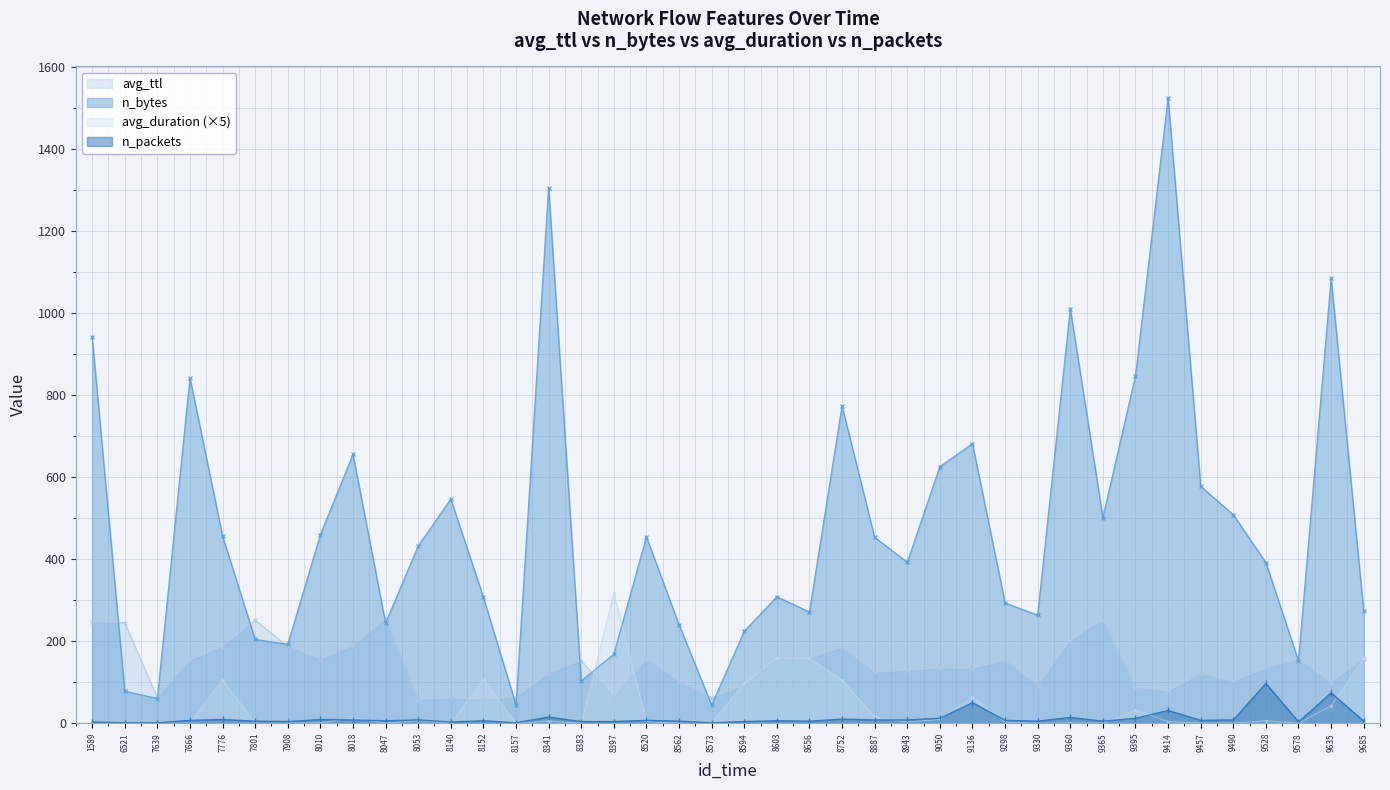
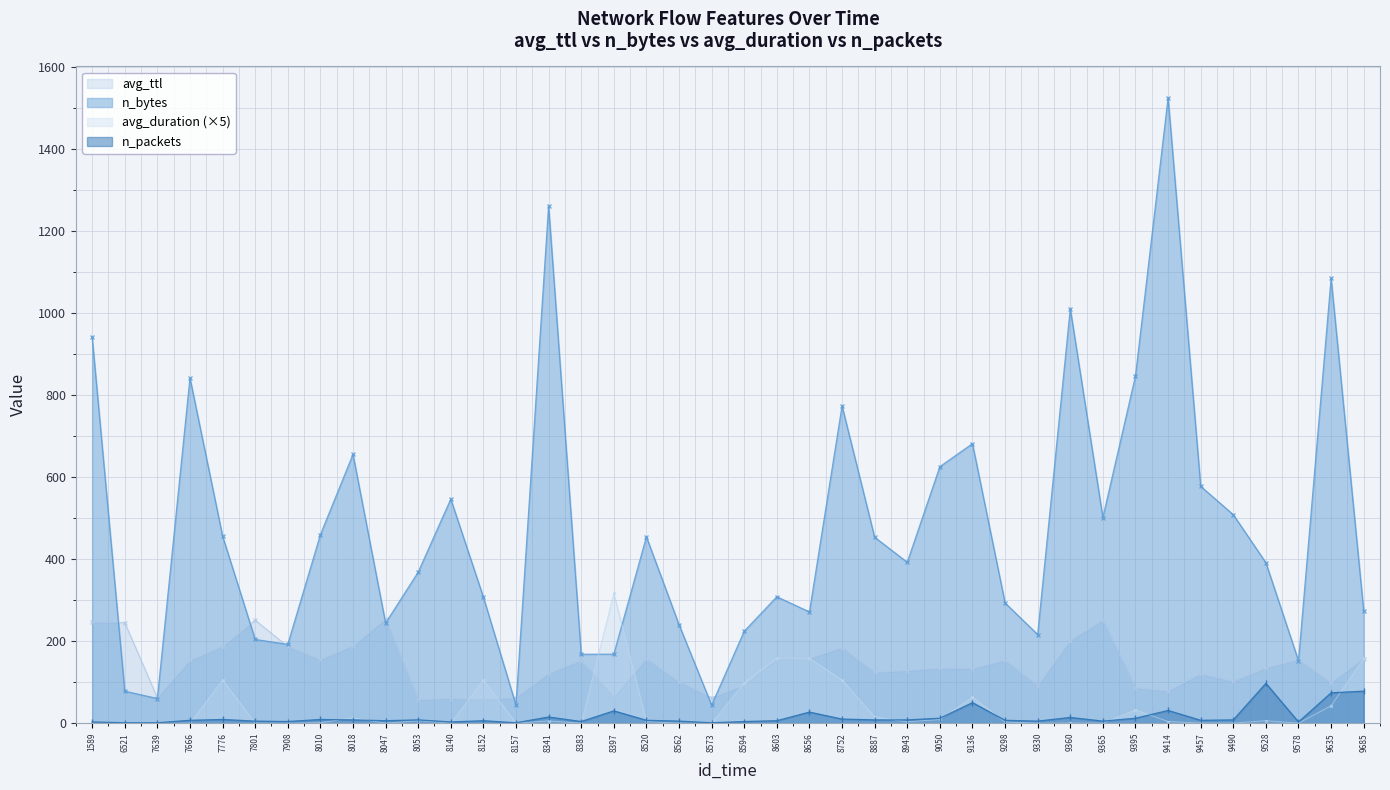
n_bytes, 8053: 430 -> 370
n_bytes, 8341: 1310 -> 1260
n_bytes, 8383: 100 -> 170
n_packets, 8397: 0 -> 30
n_packets, 8656: 10 -> 30
n_bytes, 9330: 260 -> 220
n_packets, 9685: 10 -> 80
